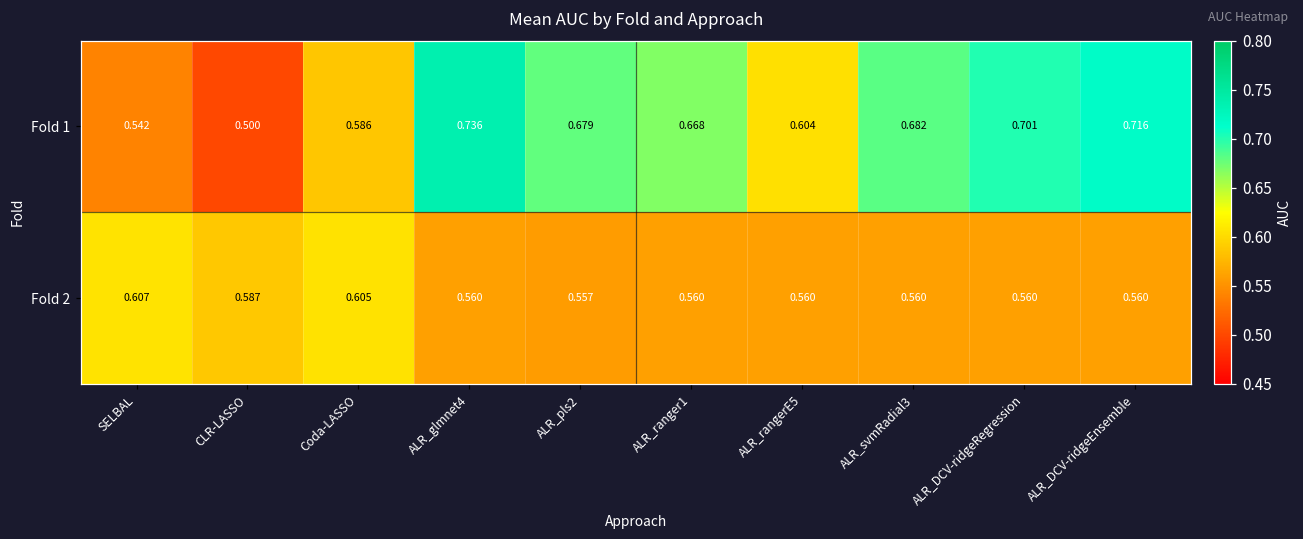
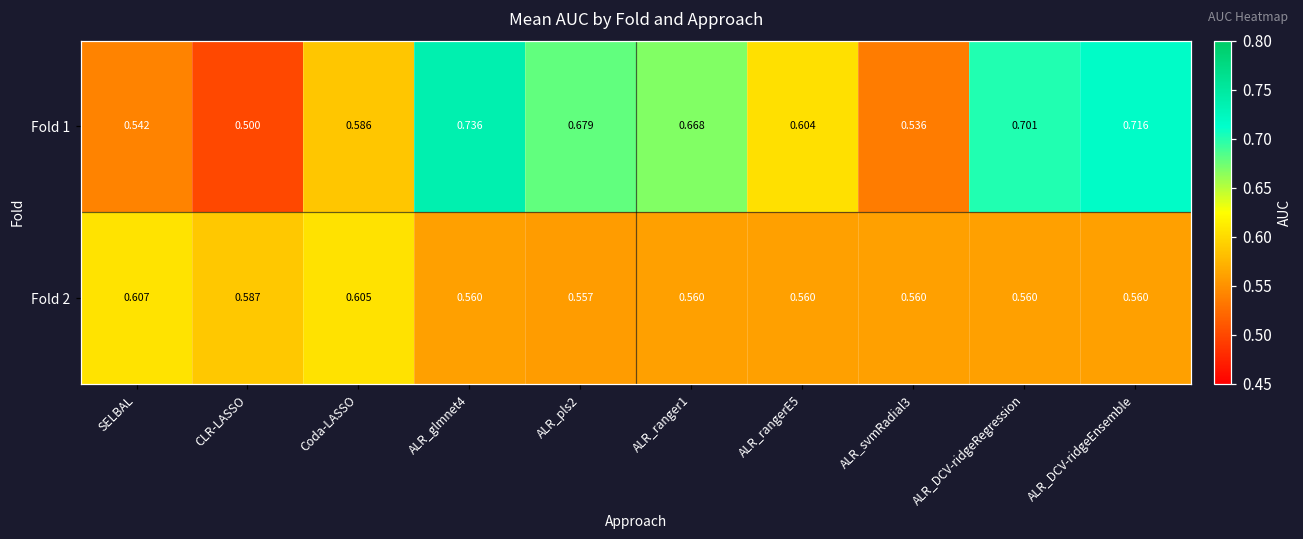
Fold 1, ALR_svmRadial3: 0.682 -> 0.536
